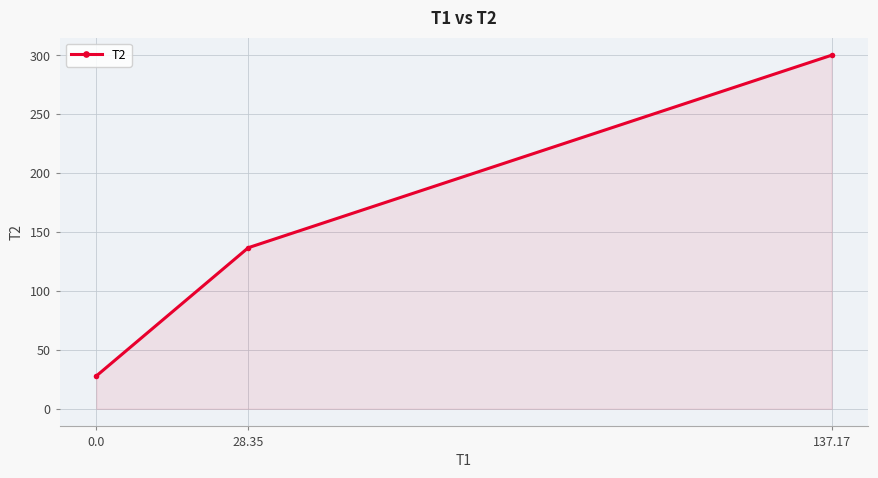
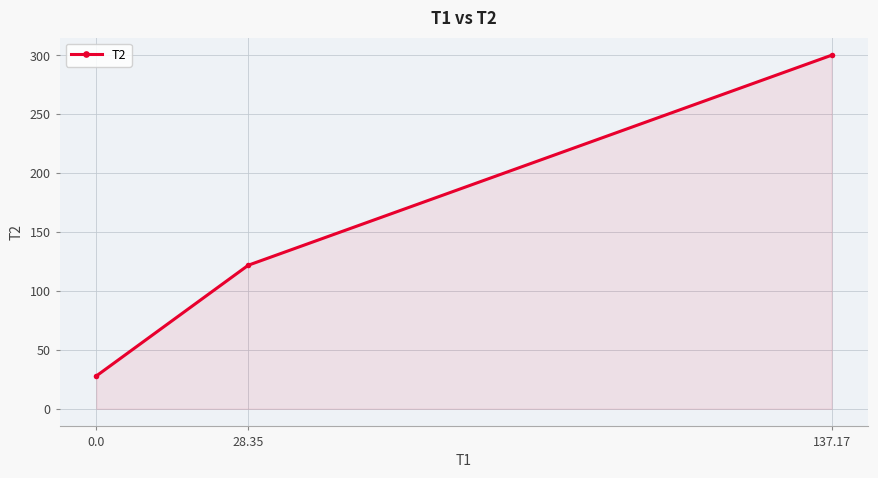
28.35: 137 -> 122
